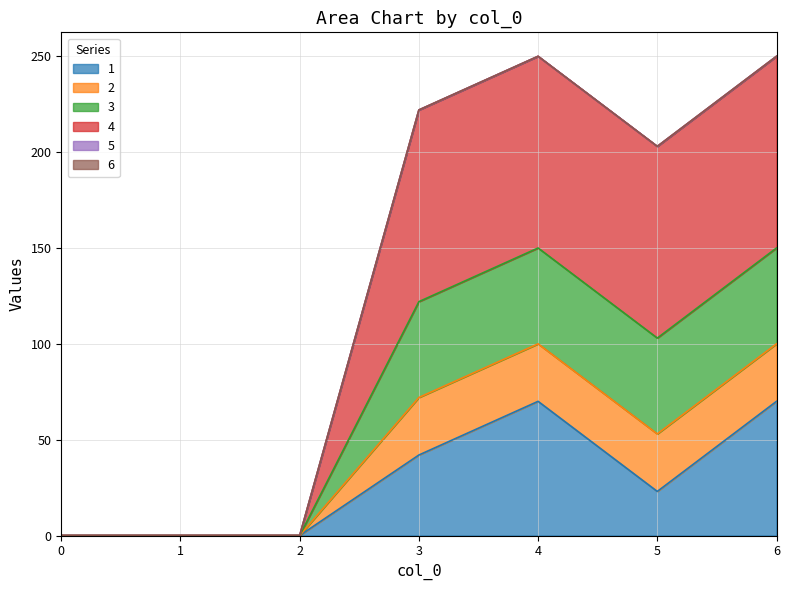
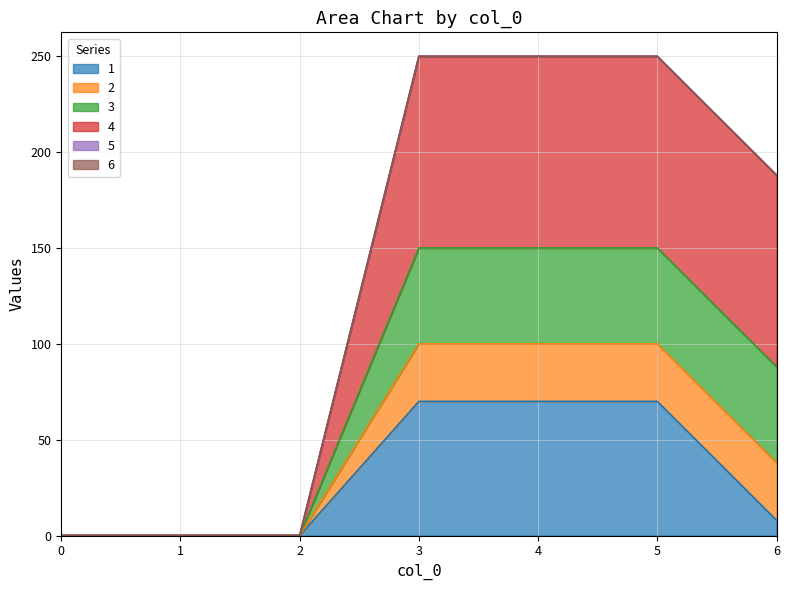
1, 3: 42 -> 70
1, 5: 23 -> 70
1, 6: 70 -> 8
